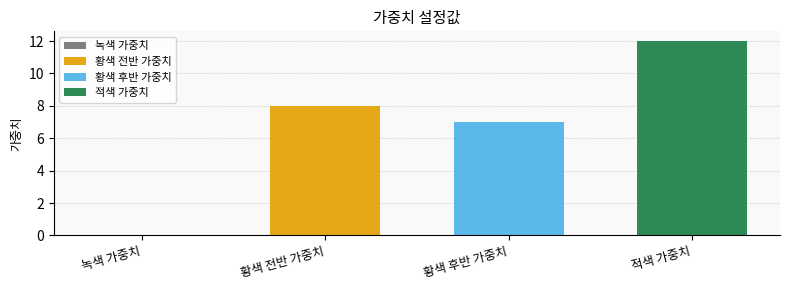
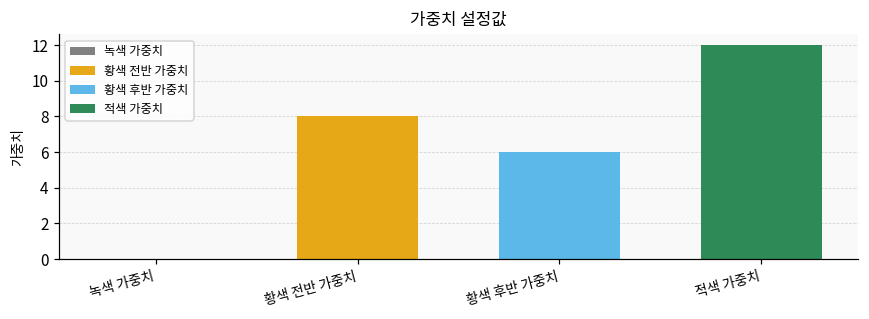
황색 후반 가중치: 7 -> 6
